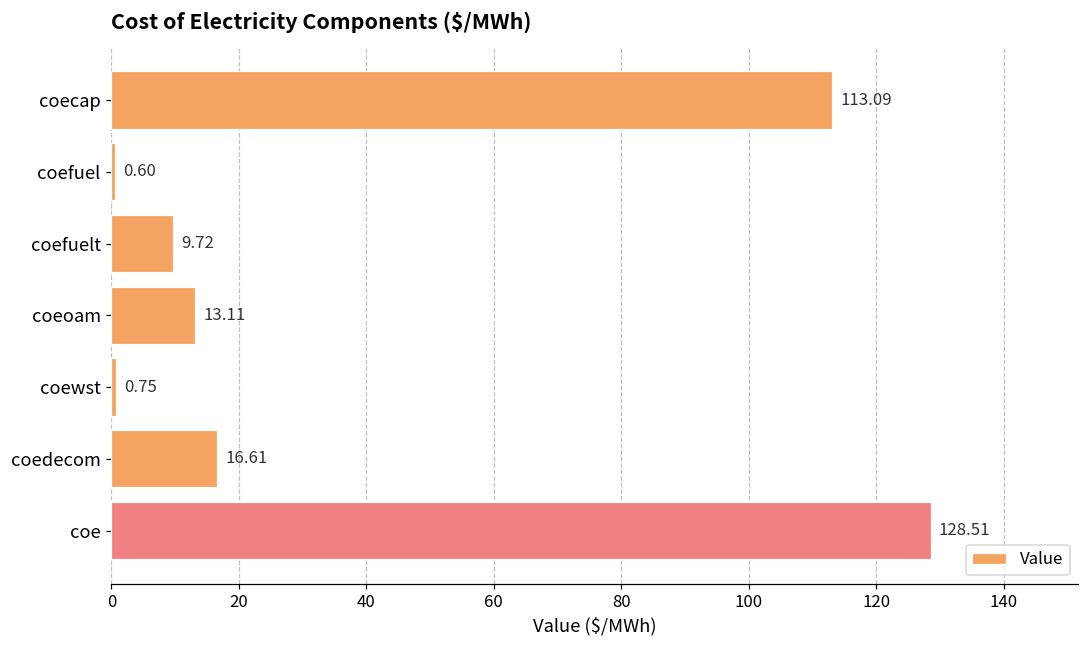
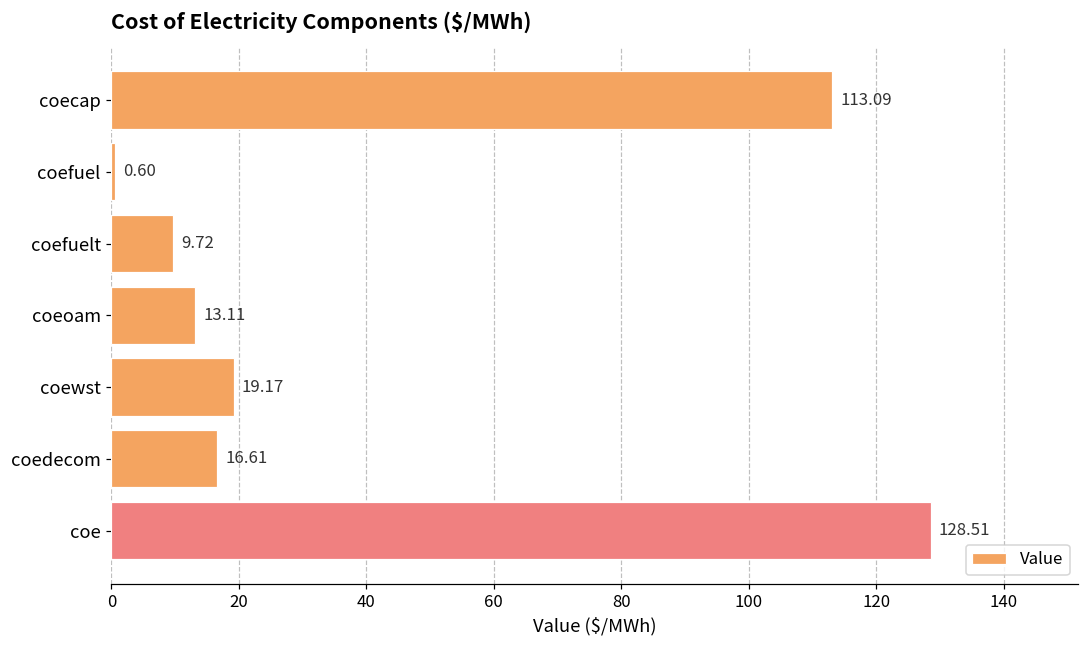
coewst: 0.75 -> 19.17
